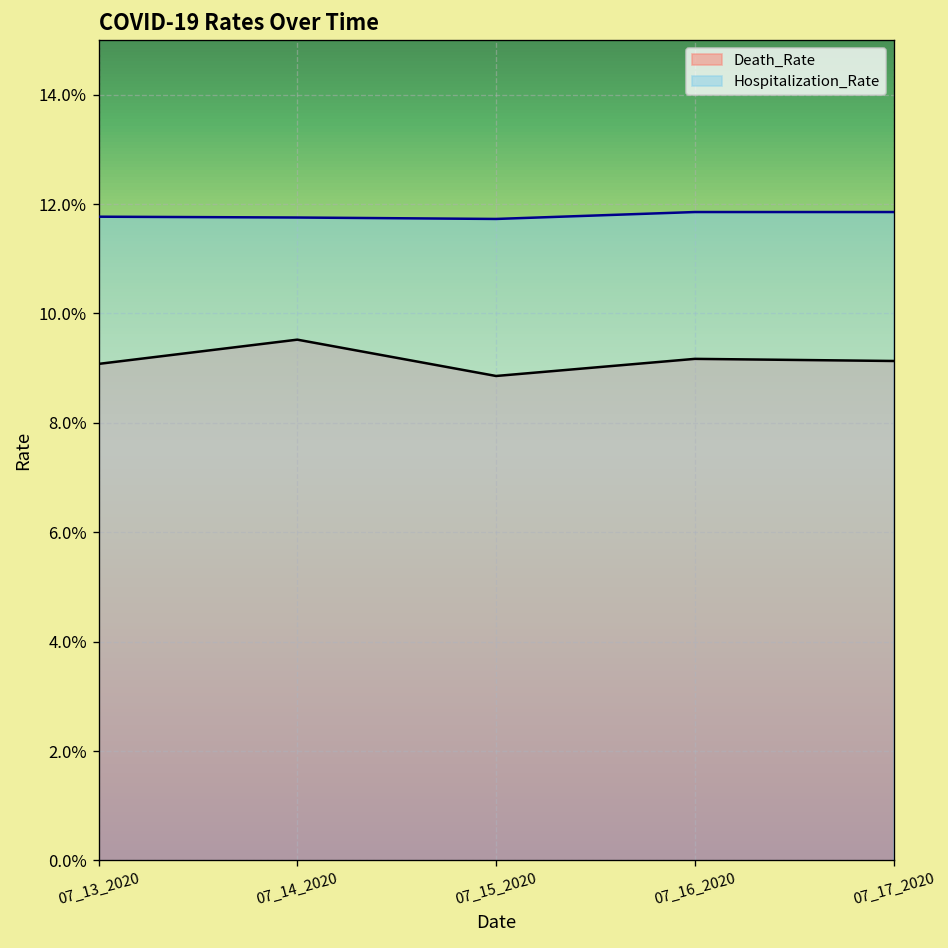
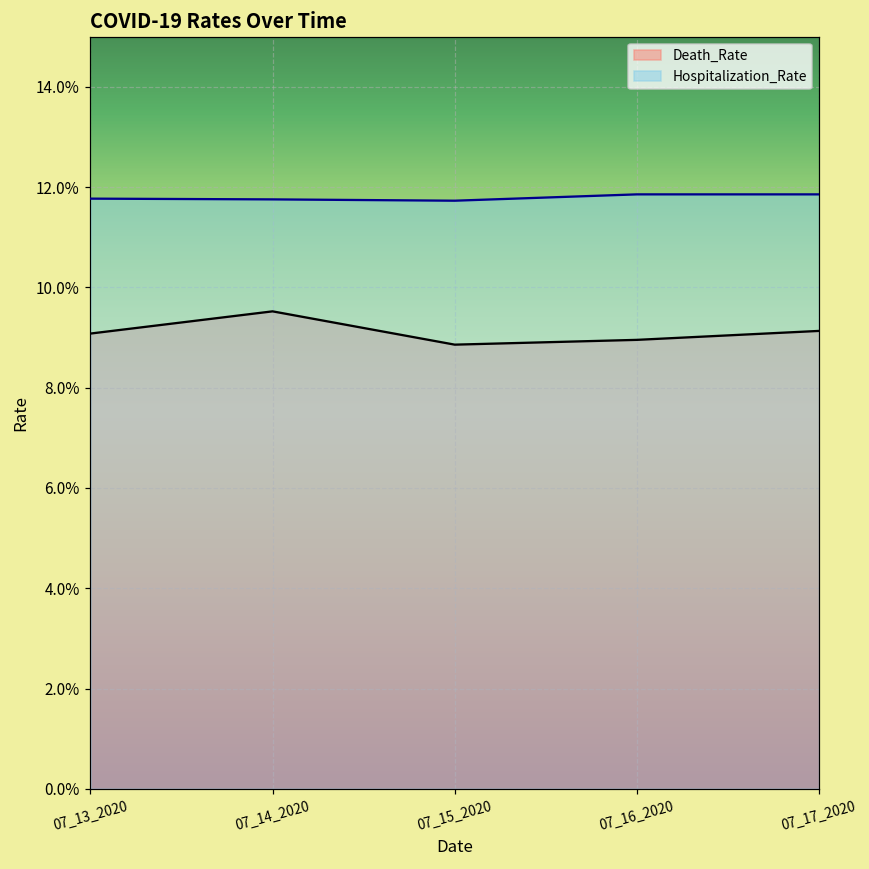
Death_Rate, 07_16_2020: 9.2% -> 9.0%
